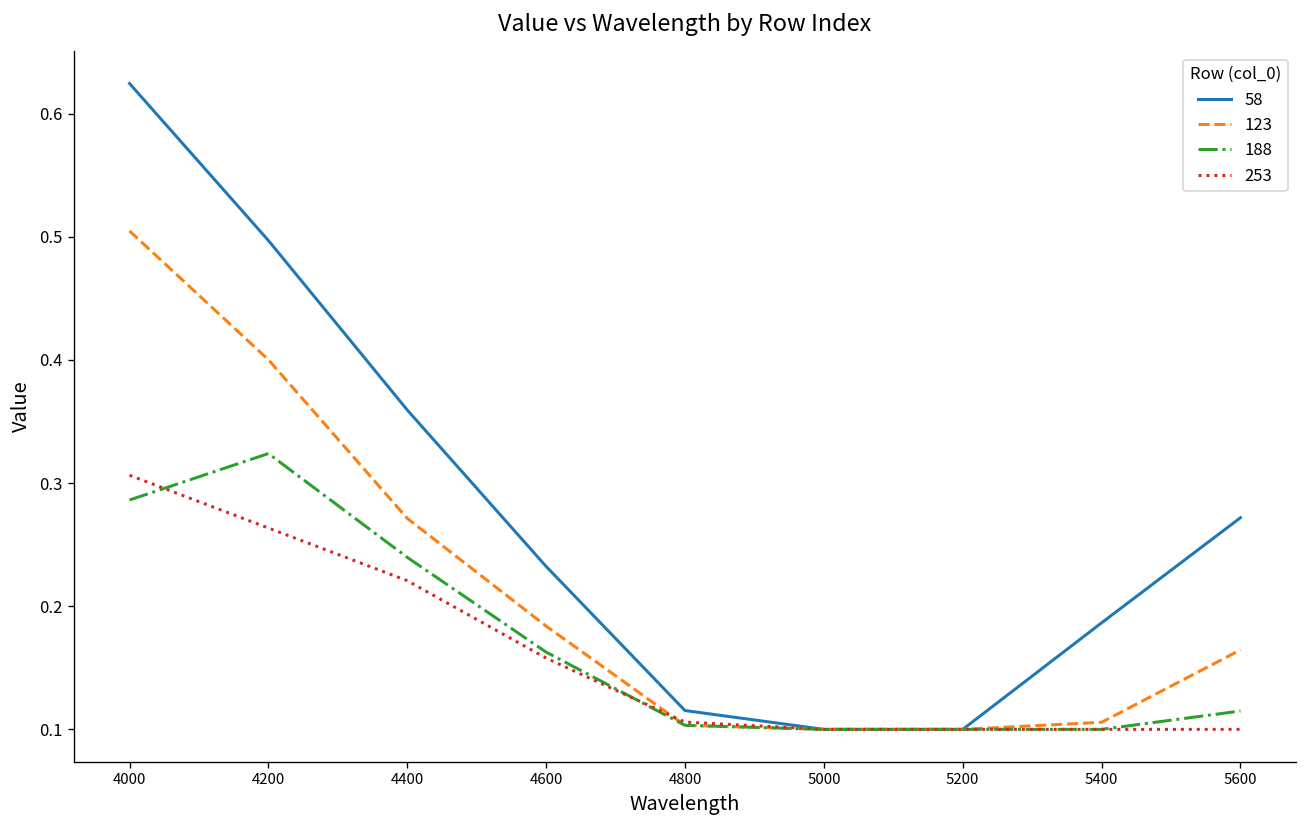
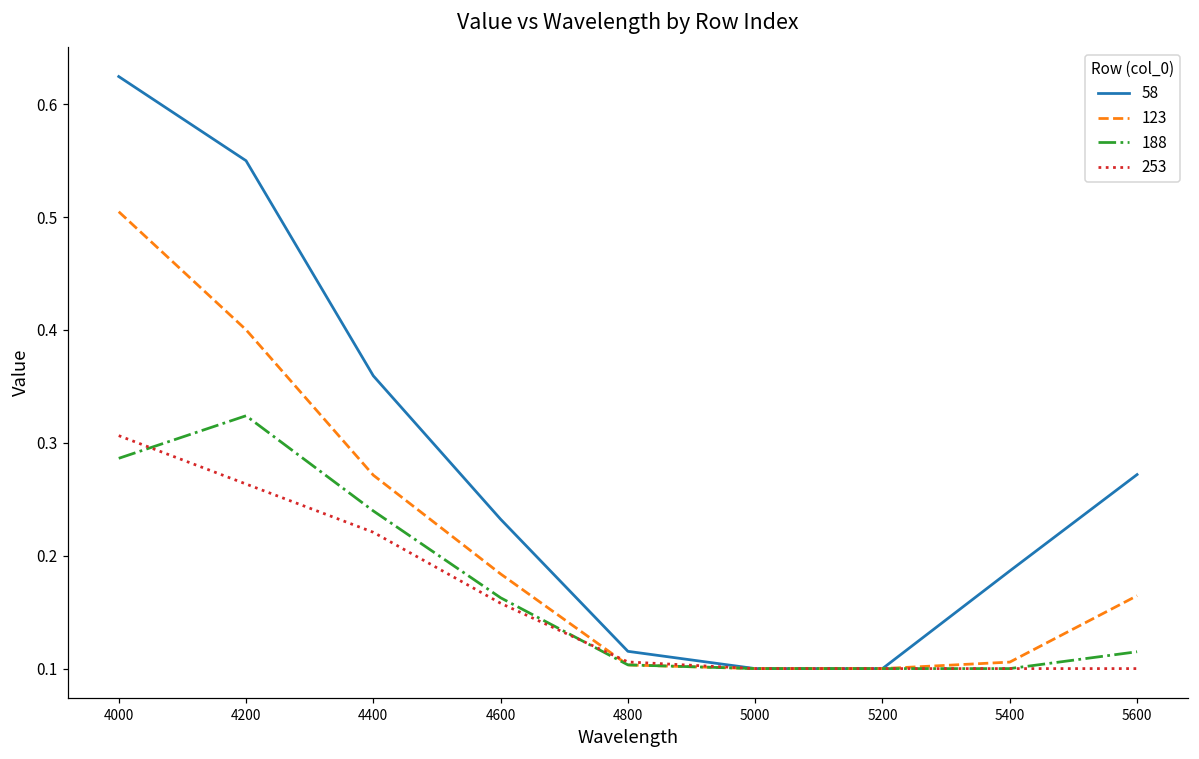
58, 4200: 0.497 -> 0.550
